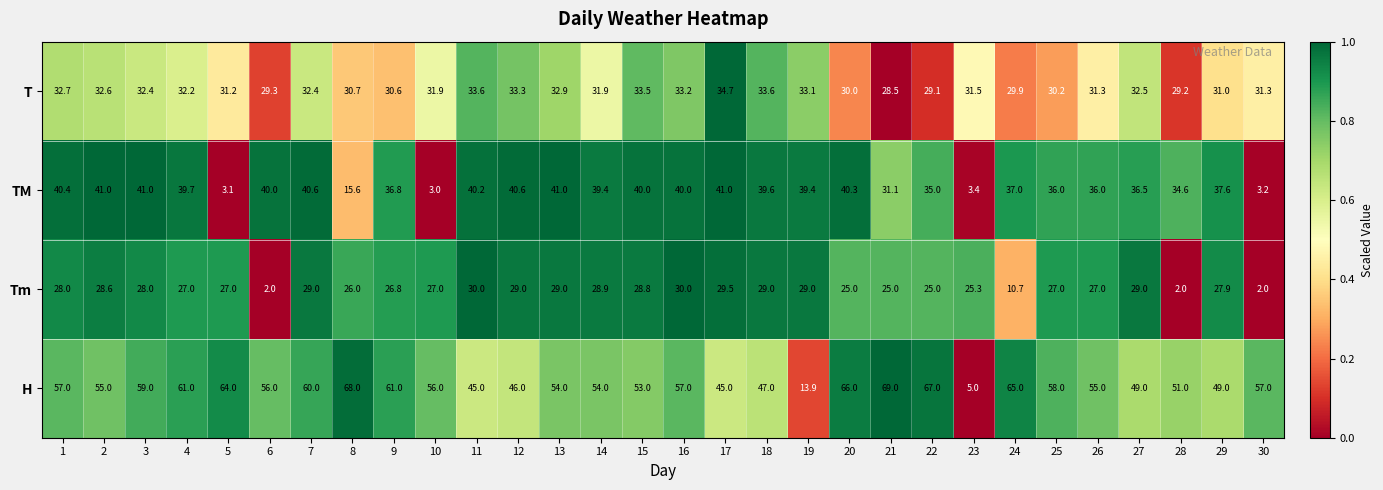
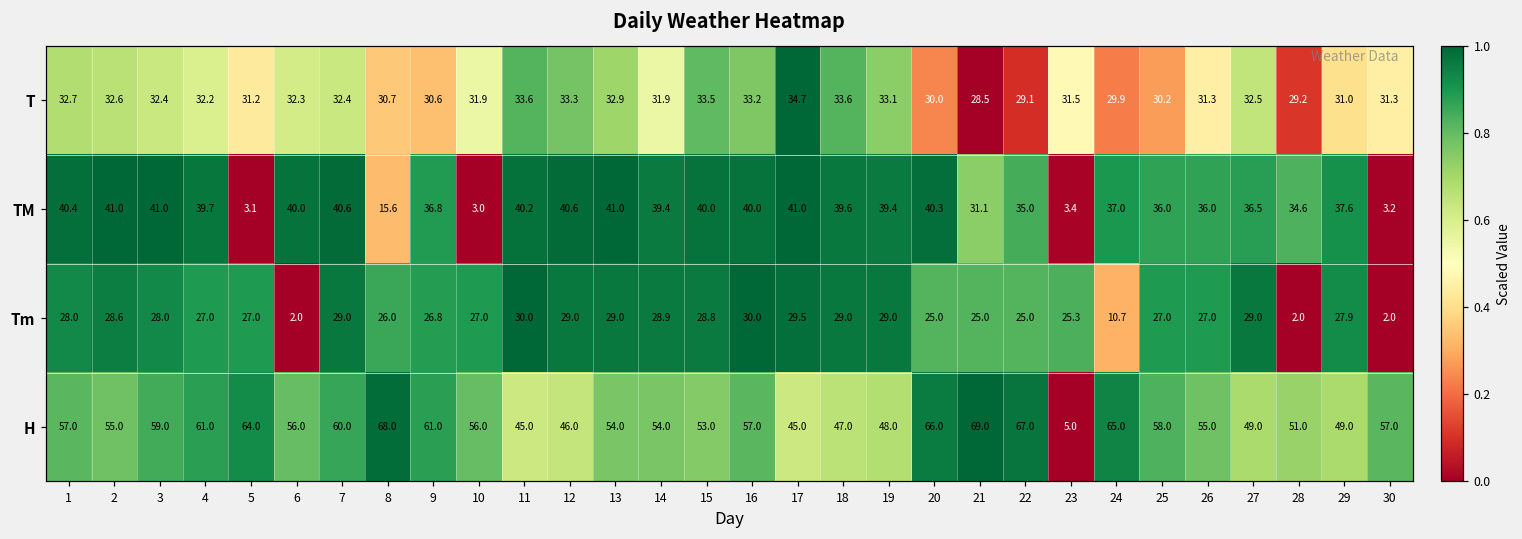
T, 6: 29.3 -> 32.3
H, 19: 13.9 -> 48.0
